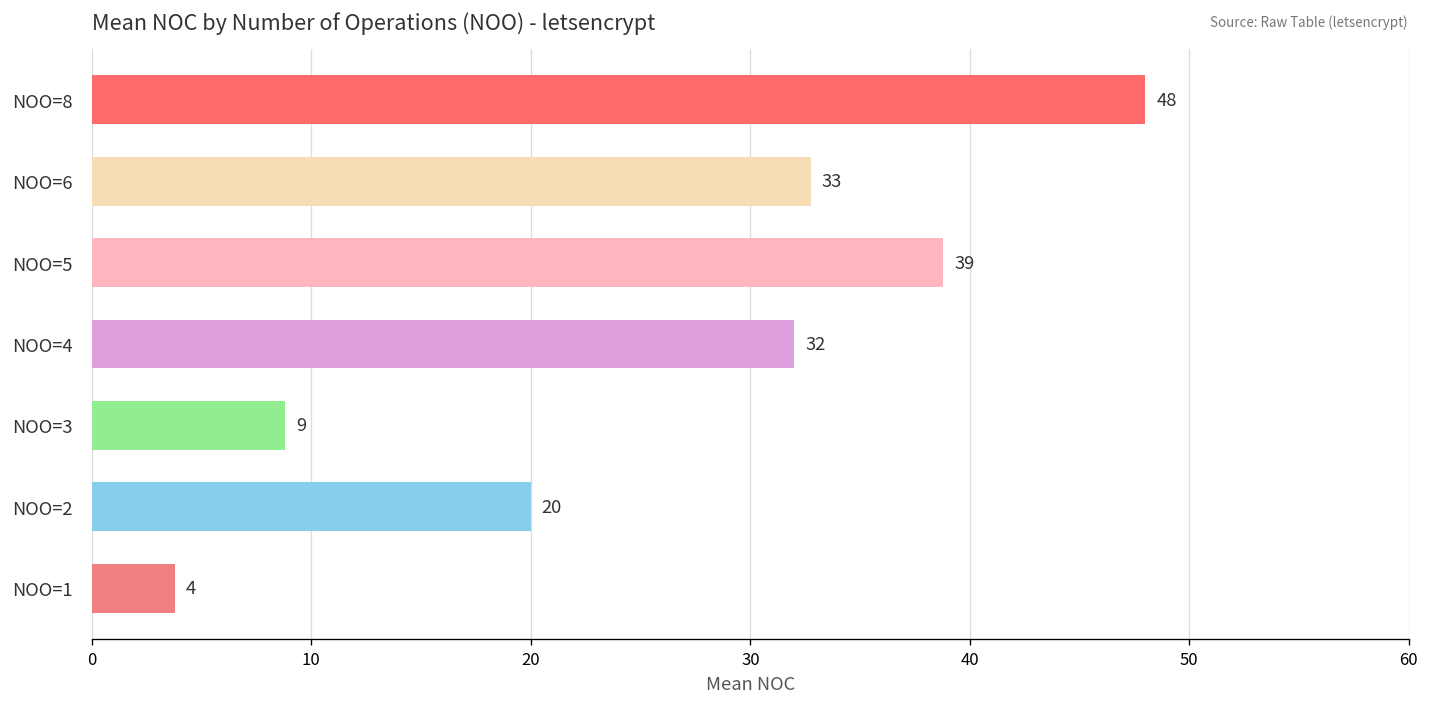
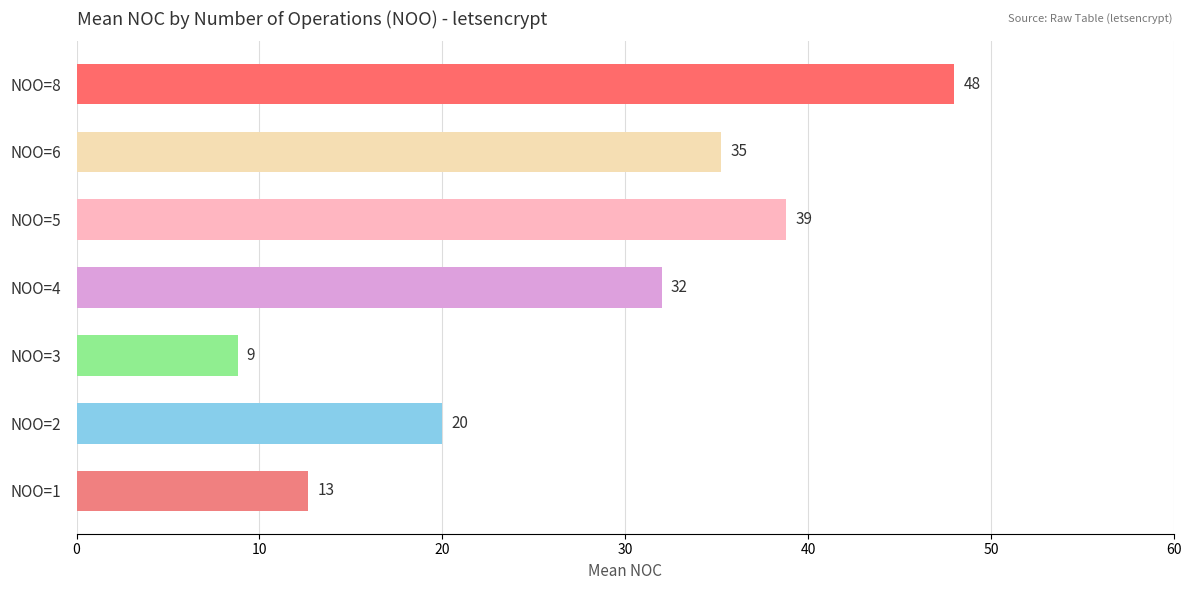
NOO=6: 33 -> 35
NOO=1: 4 -> 13
